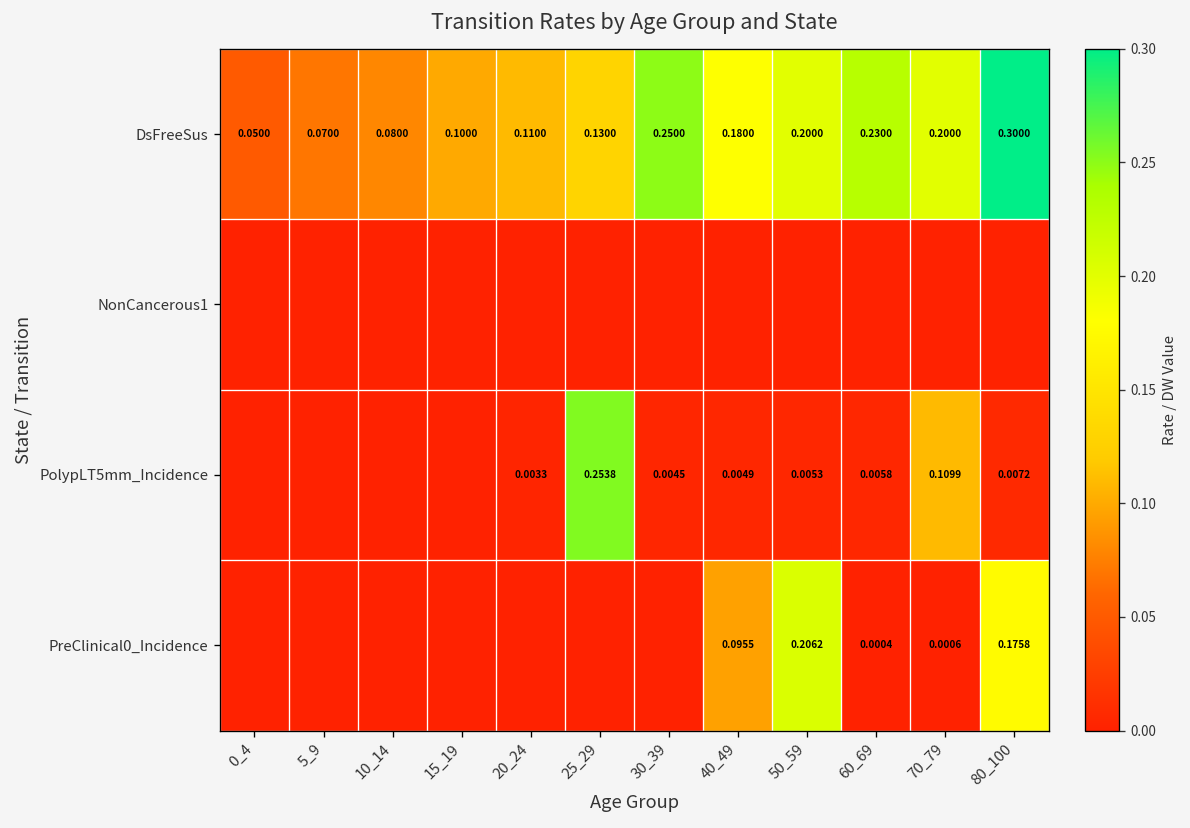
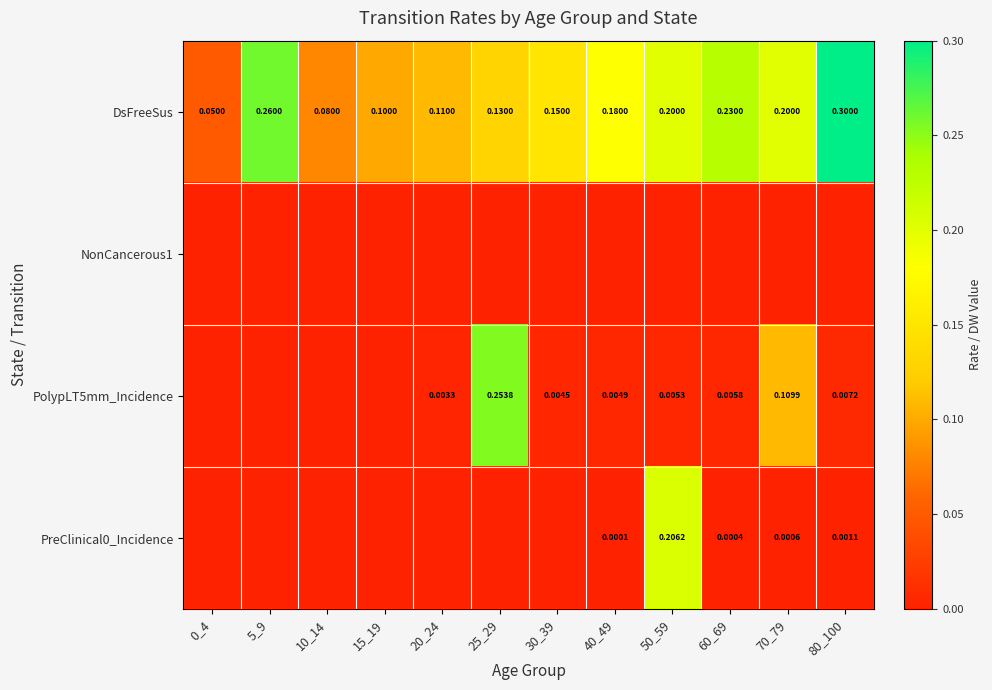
DsFreeSus, 5_9: 0.0700 -> 0.2600
DsFreeSus, 30_39: 0.2500 -> 0.1500
PreClinical0_Incidence, 40_49: 0.0955 -> 0.0001
PreClinical0_Incidence, 80_100: 0.1758 -> 0.0011
